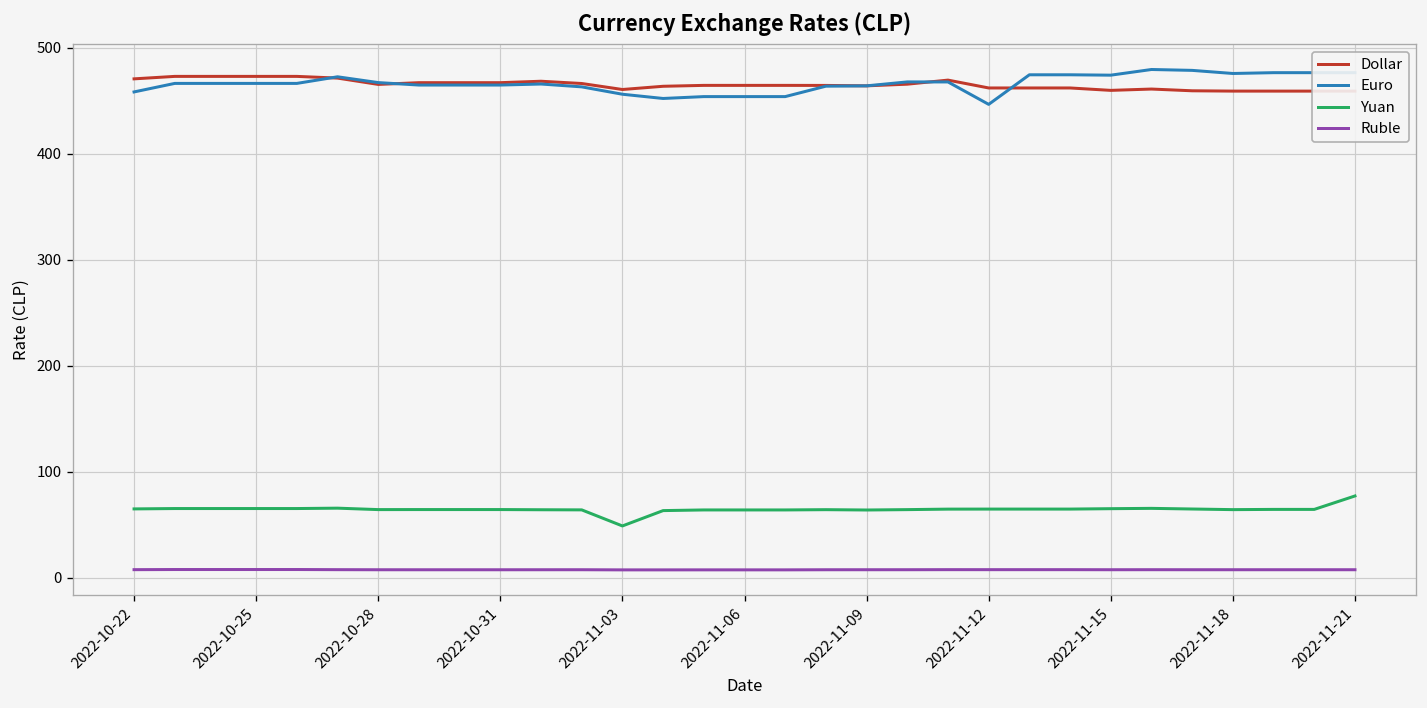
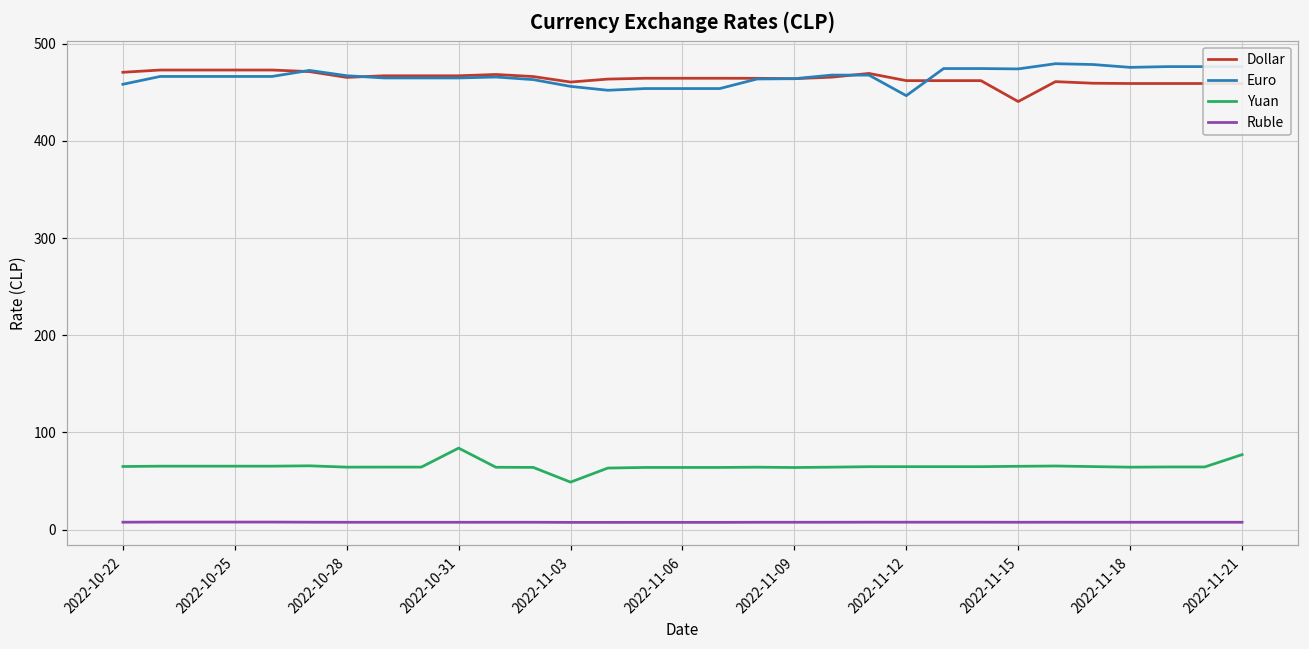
Yuan, 2022-10-31: 60 -> 80
Dollar, 2022-11-15: 460 -> 440
